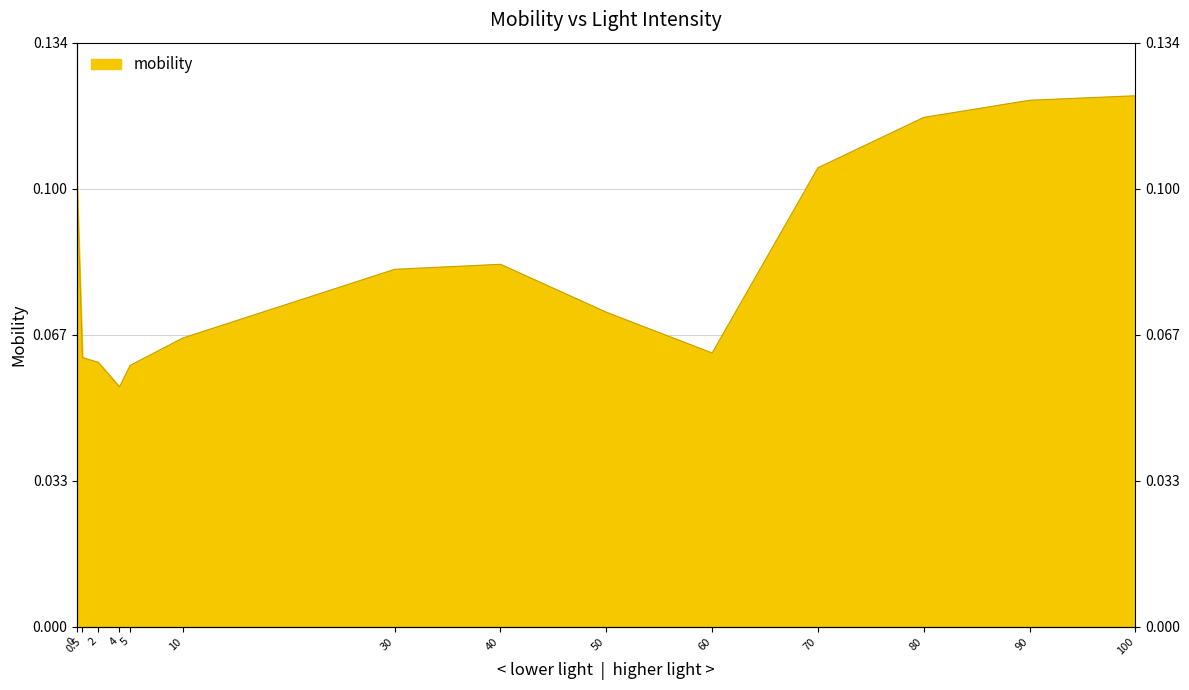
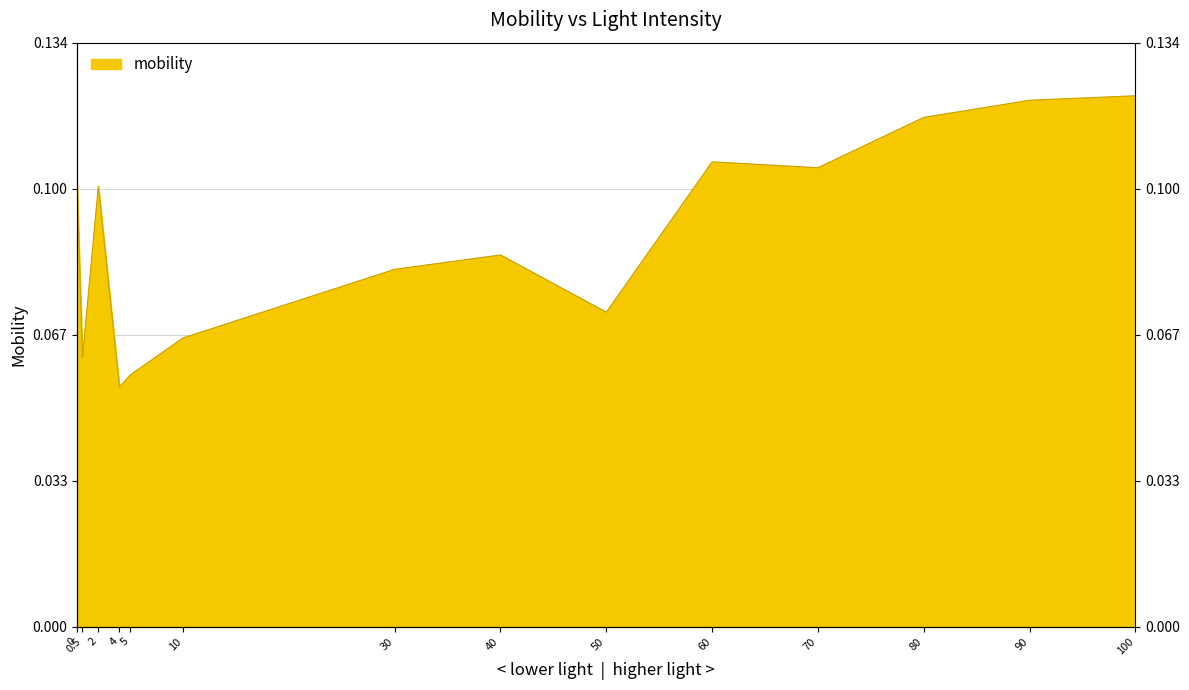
2: 0.060 -> 0.101
5: 0.060 -> 0.058
40: 0.083 -> 0.085
60: 0.063 -> 0.106
